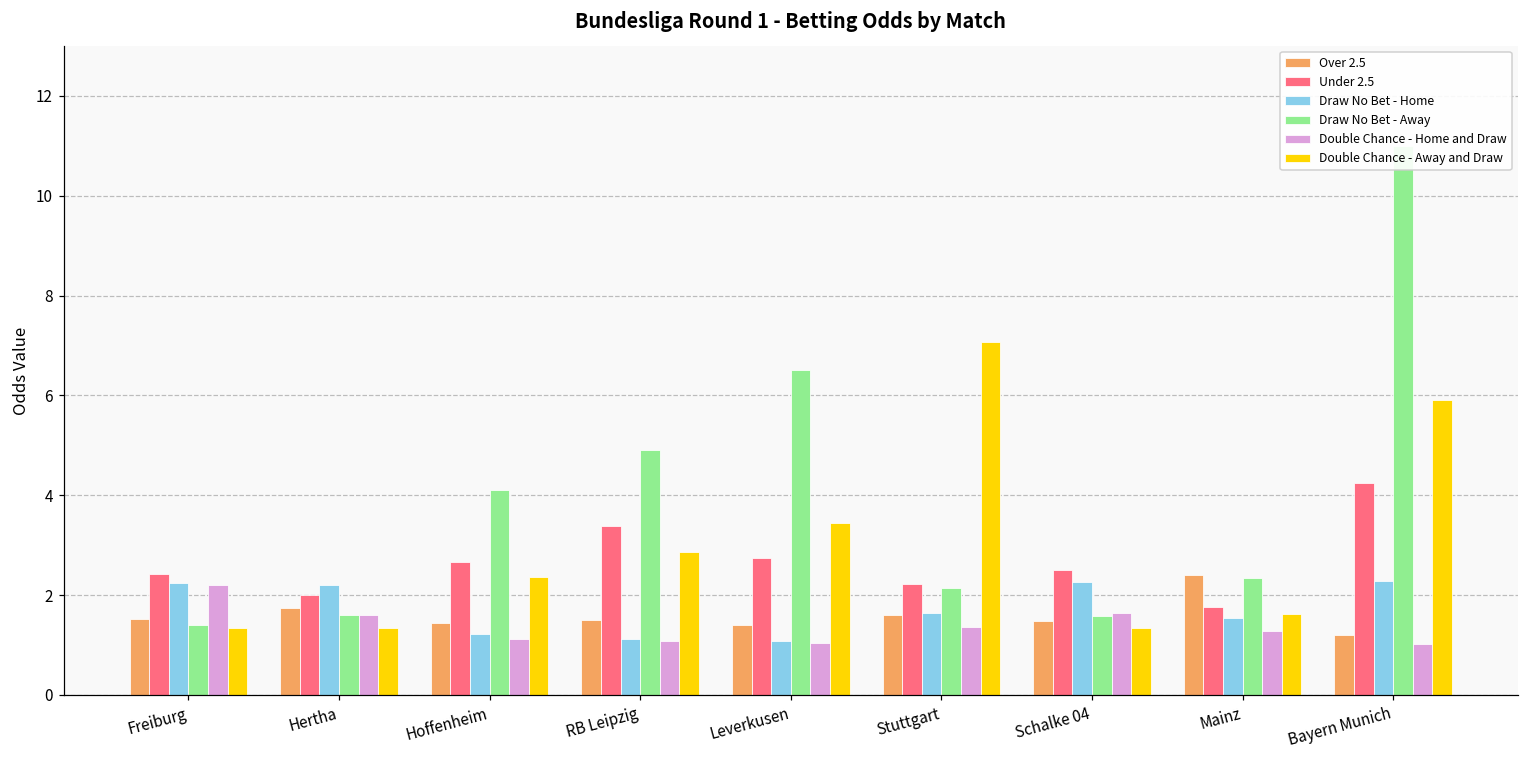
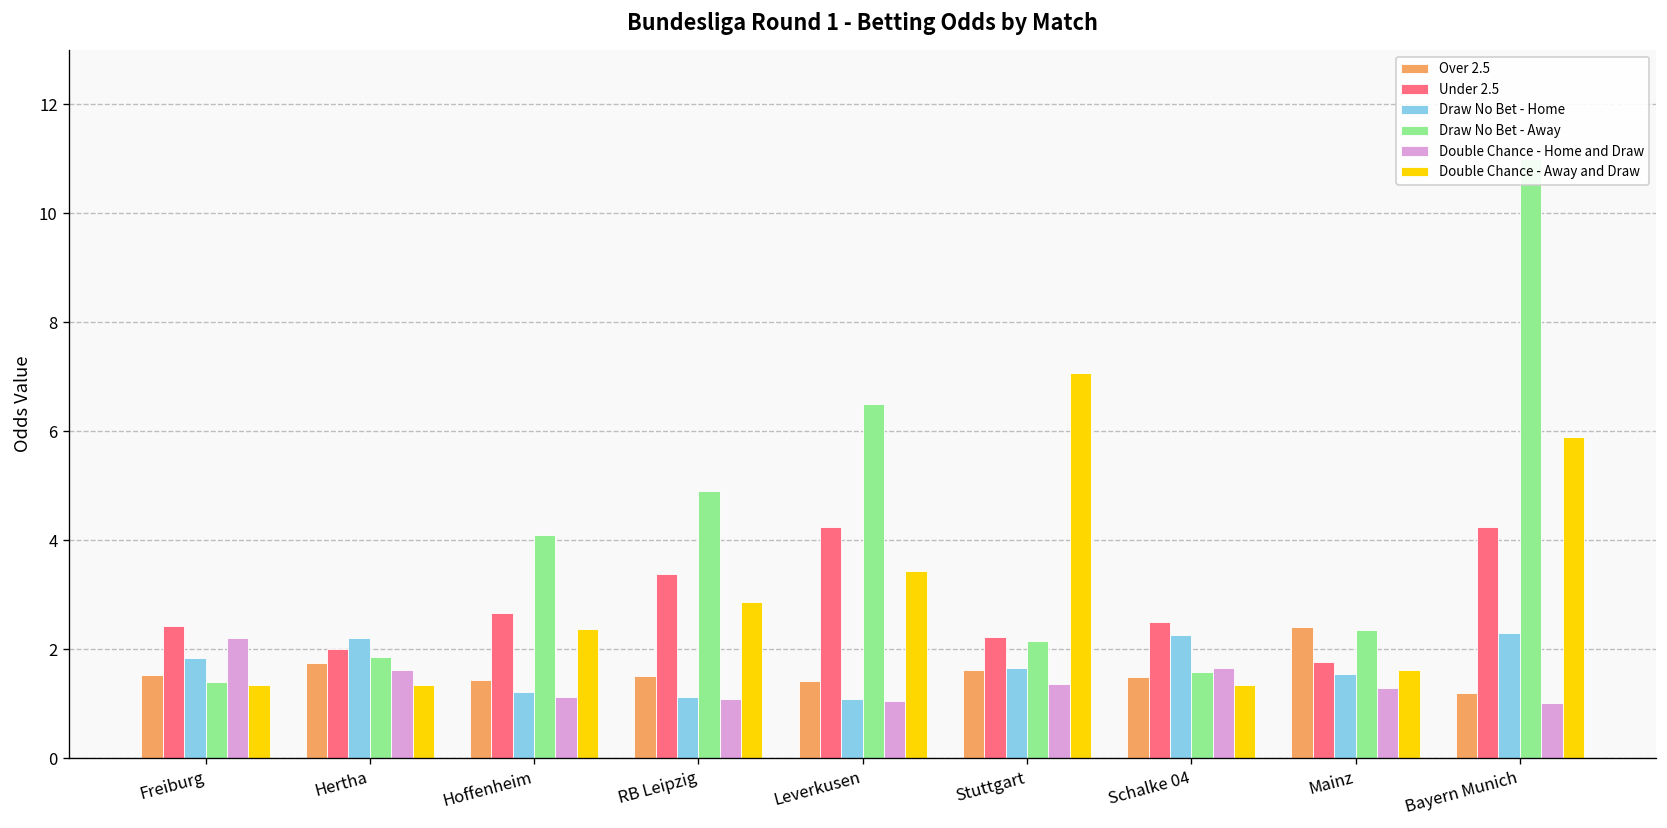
Draw No Bet - Home, Freiburg: 2.2 -> 1.8
Draw No Bet - Away, Hertha: 1.6 -> 1.9
Under 2.5, Leverkusen: 2.8 -> 4.2
